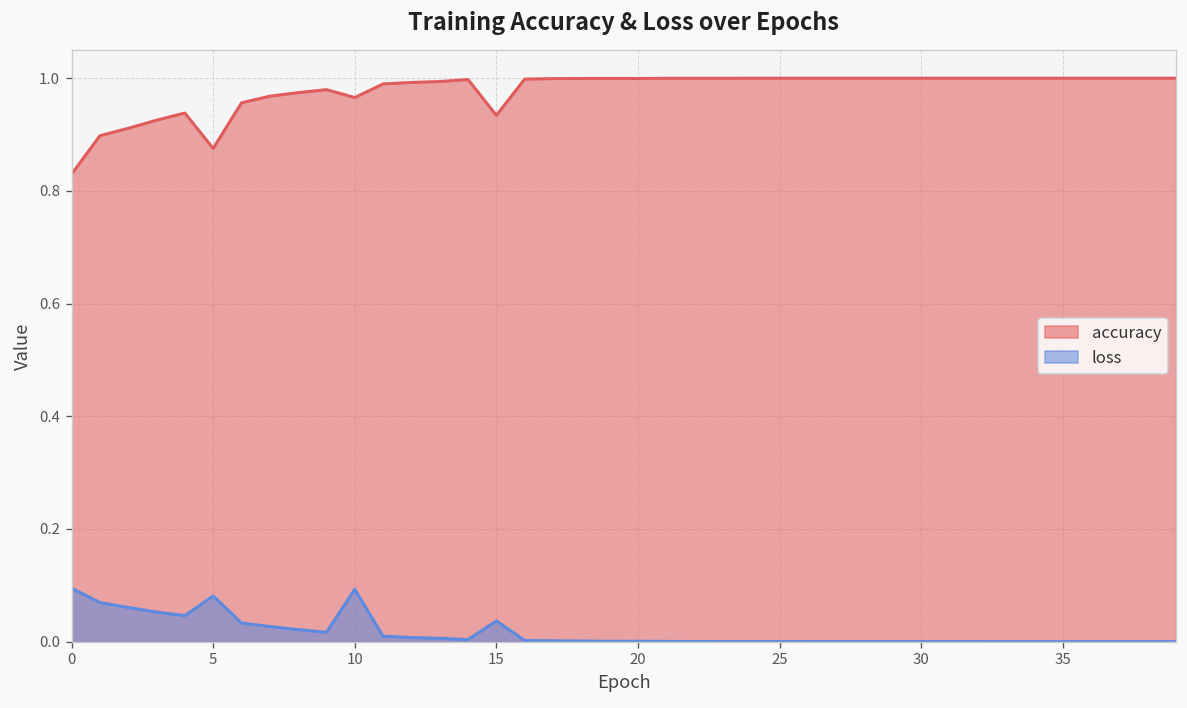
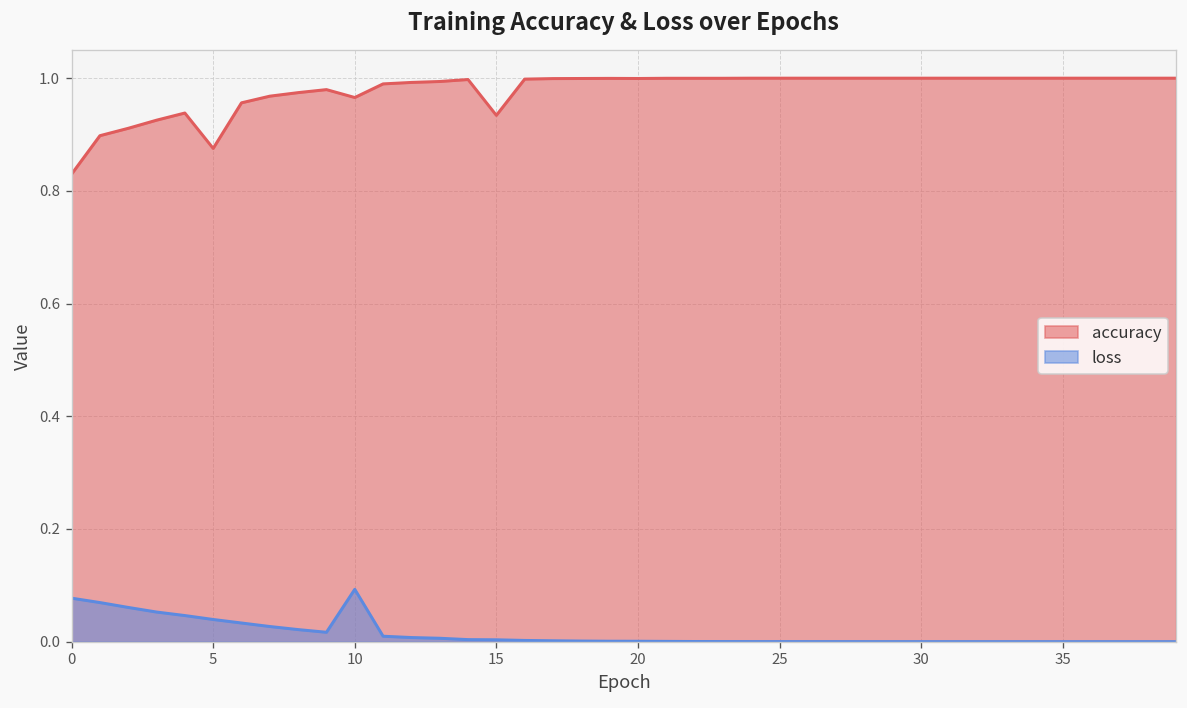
loss, 0: 0.09 -> 0.08
loss, 5: 0.08 -> 0.04
loss, 15: 0.04 -> 0.00
